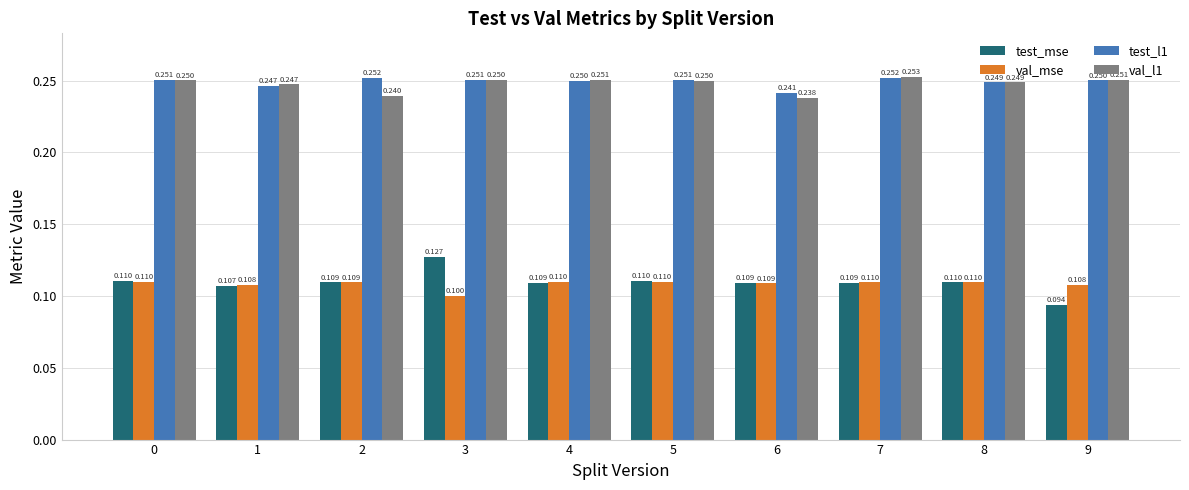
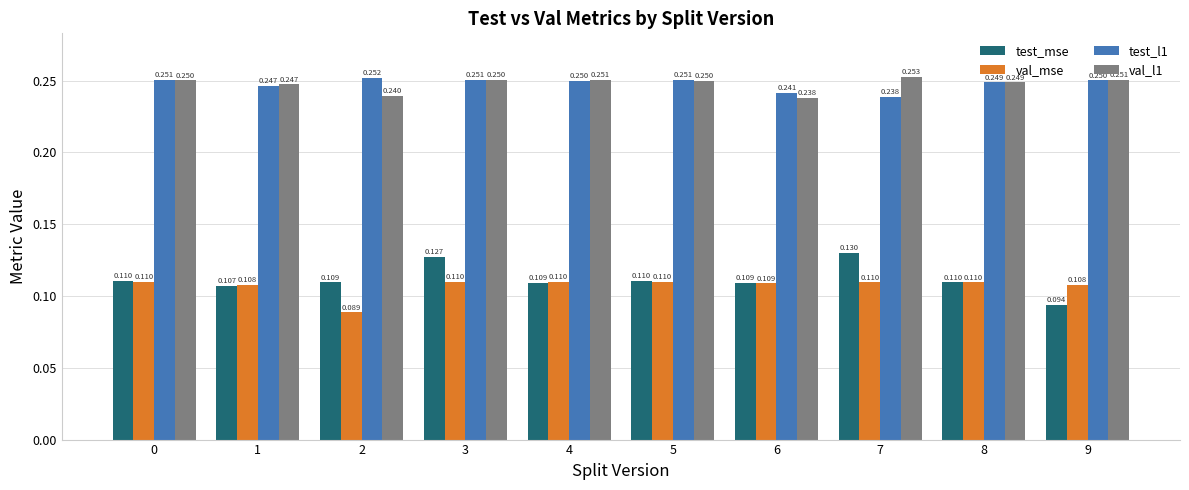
val_mse, 2: 0.109 -> 0.089
val_mse, 3: 0.100 -> 0.110
test_mse, 7: 0.109 -> 0.130
test_l1, 7: 0.252 -> 0.238
